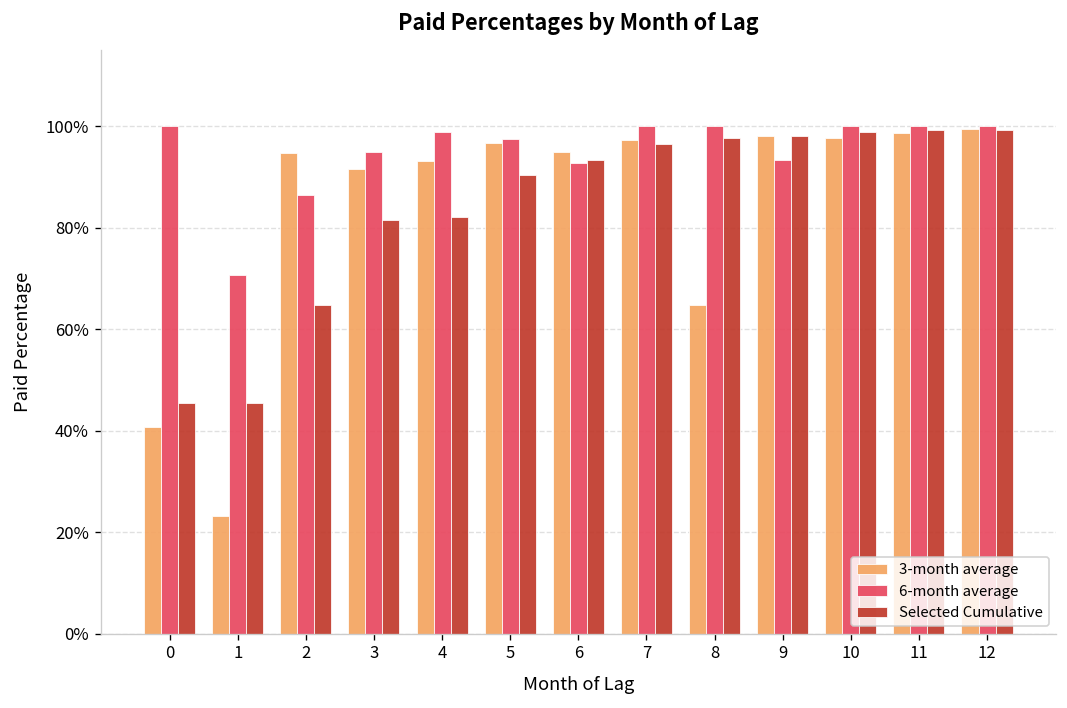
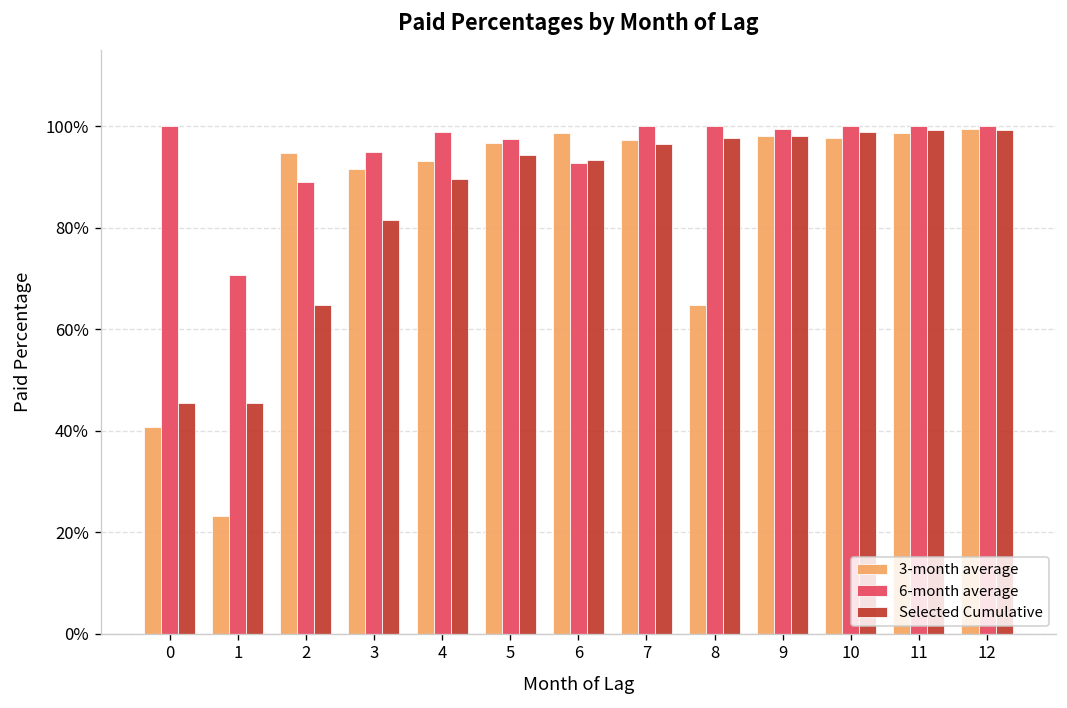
6-month average, 2: 86% -> 89%
Selected Cumulative, 4: 82% -> 90%
Selected Cumulative, 5: 90% -> 94%
3-month average, 6: 95% -> 99%
6-month average, 9: 93% -> 99%
